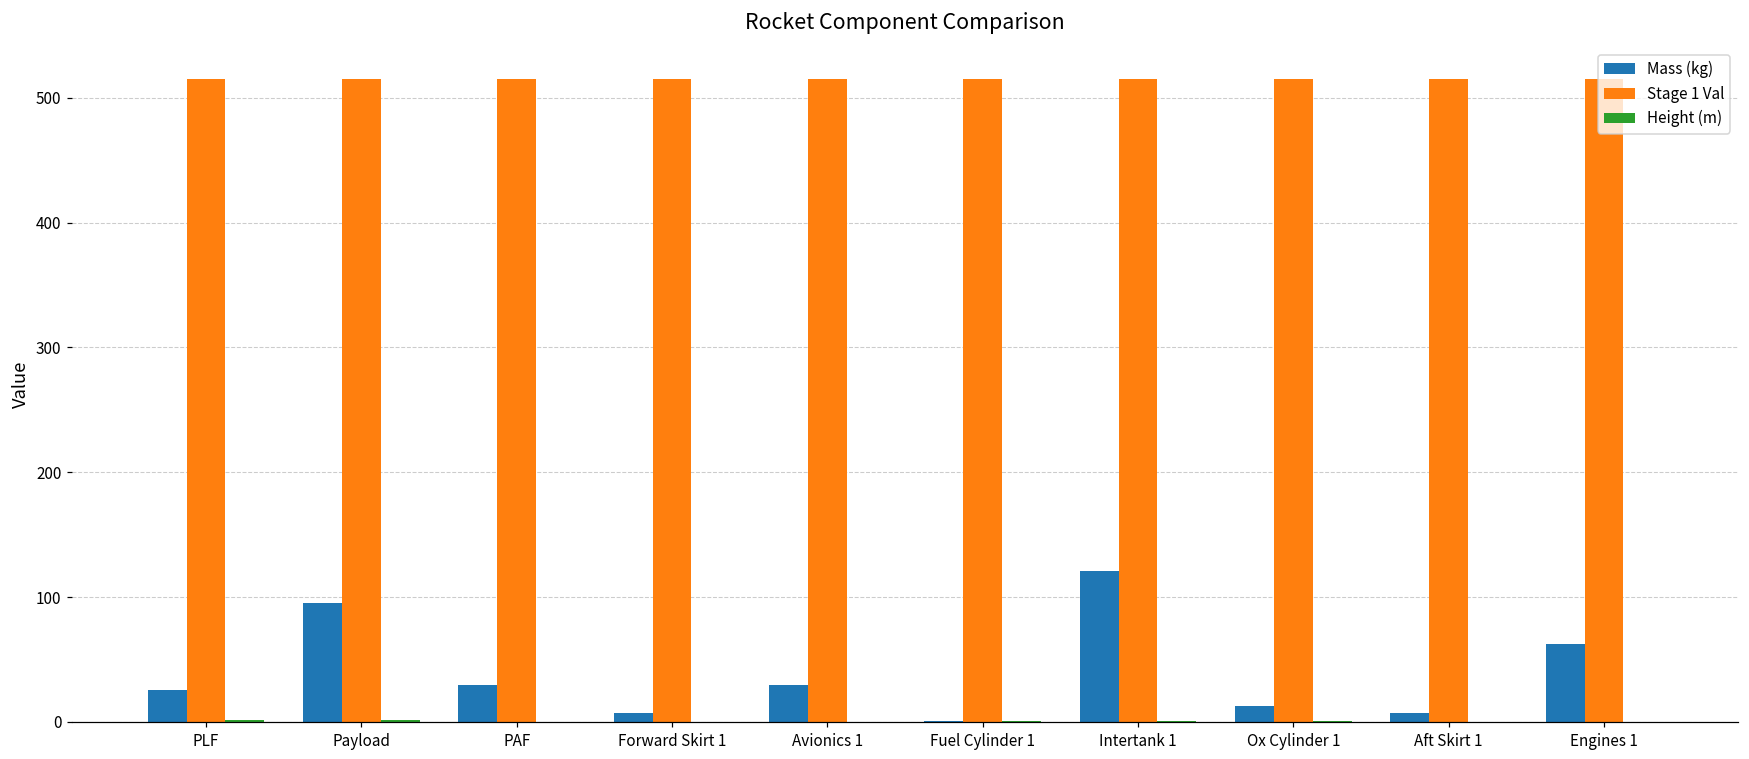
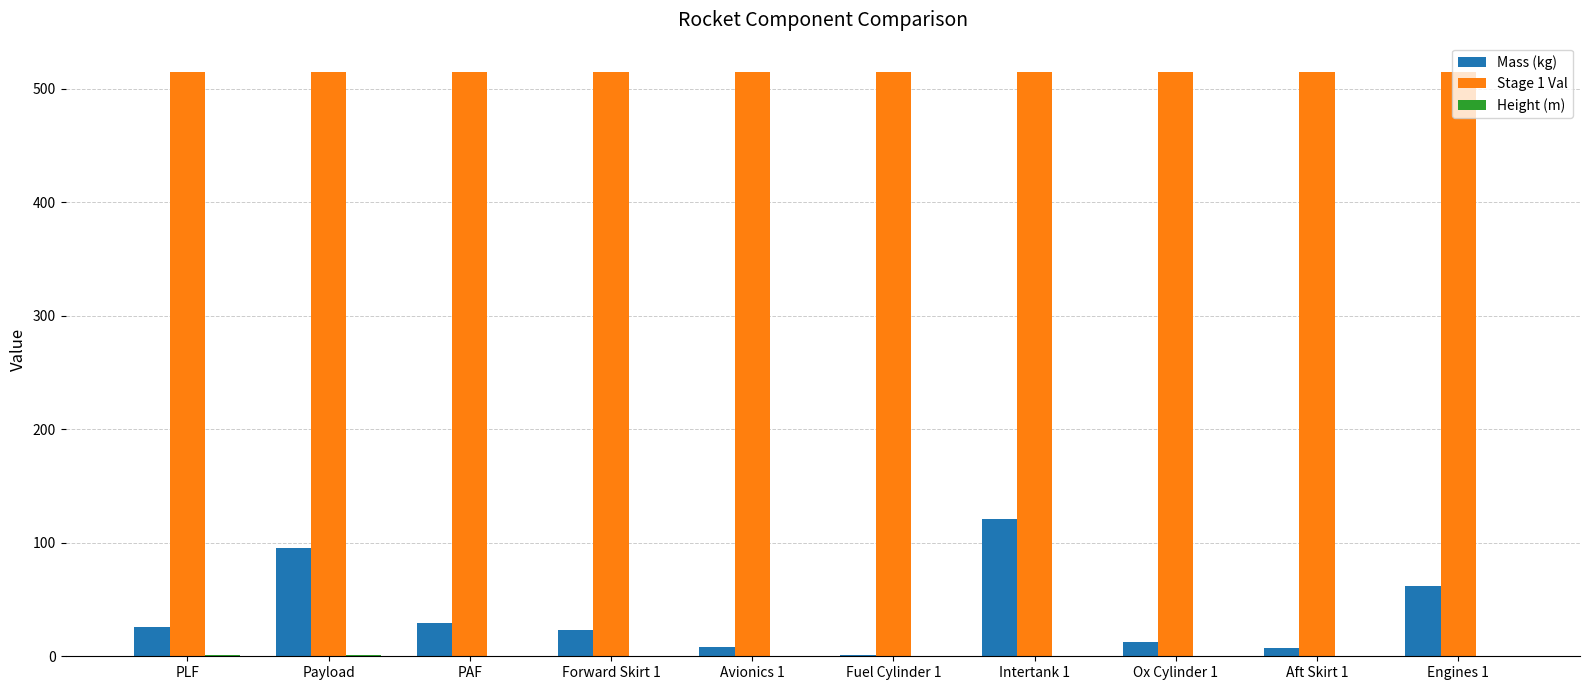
Mass (kg), Forward Skirt 1: 7 -> 23
Mass (kg), Avionics 1: 29 -> 8
